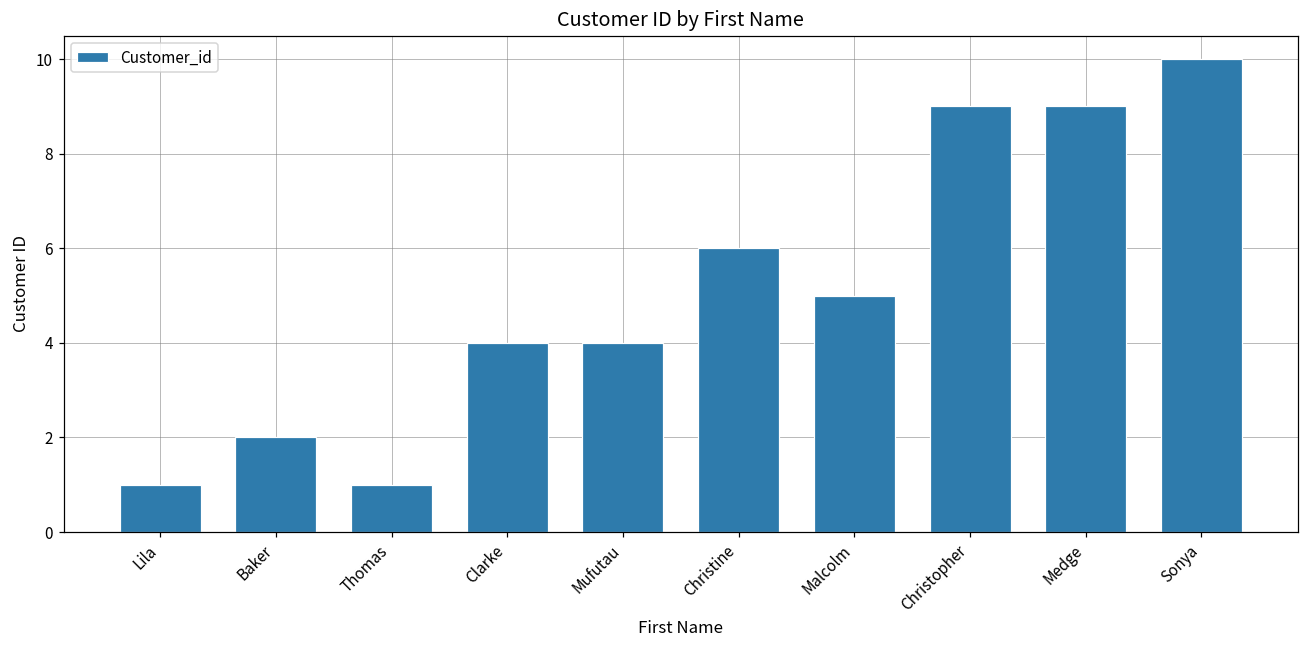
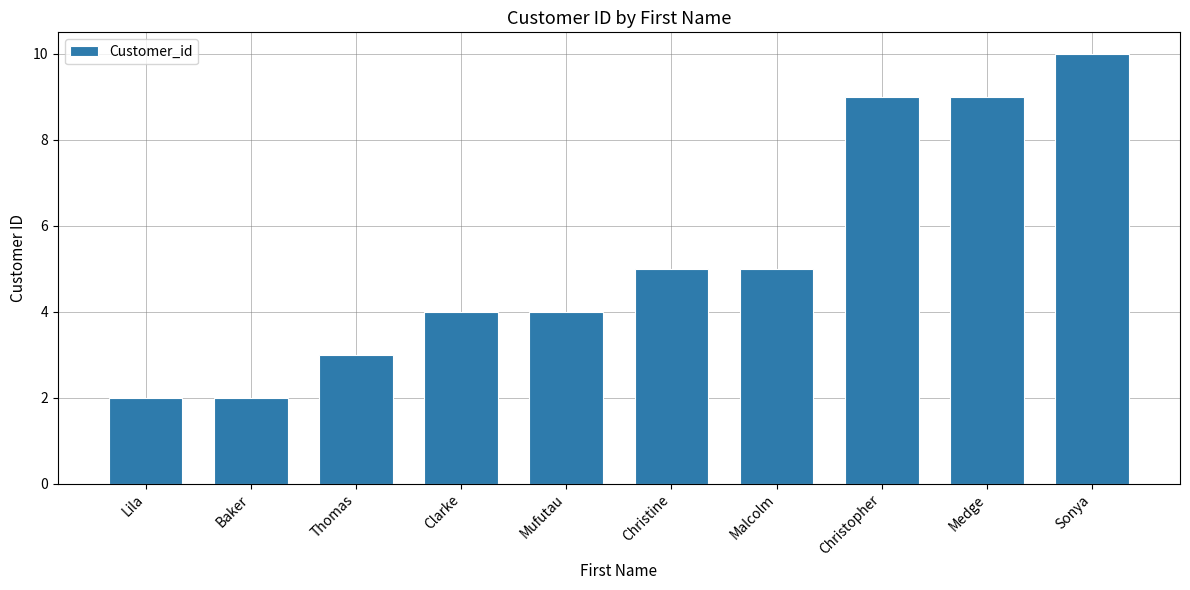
Lila: 1 -> 2
Thomas: 1 -> 3
Christine: 6 -> 5
